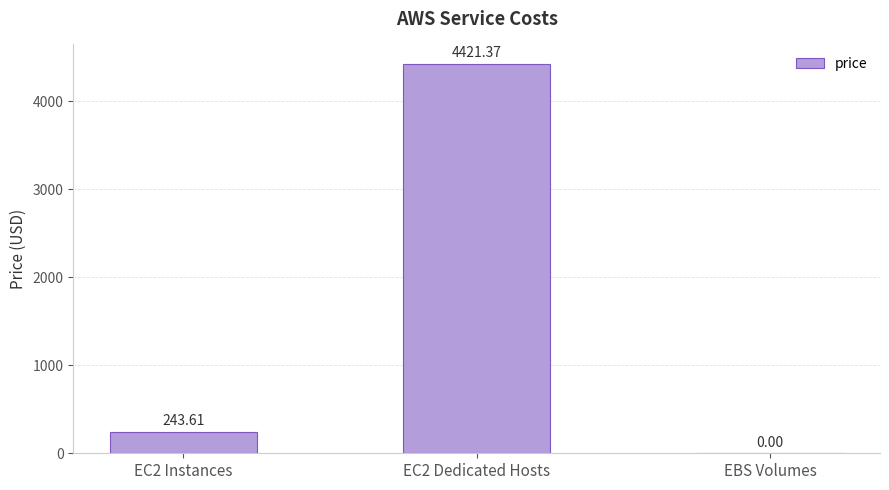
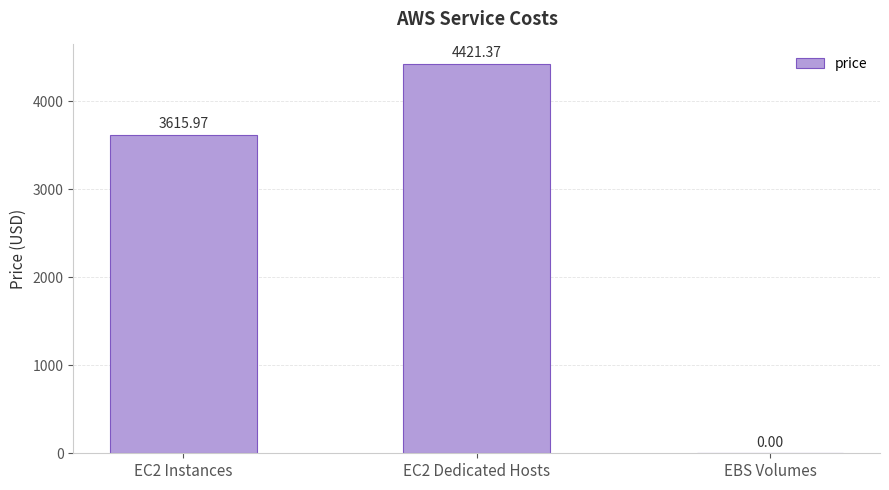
EC2 Instances: 243.61 -> 3615.97
